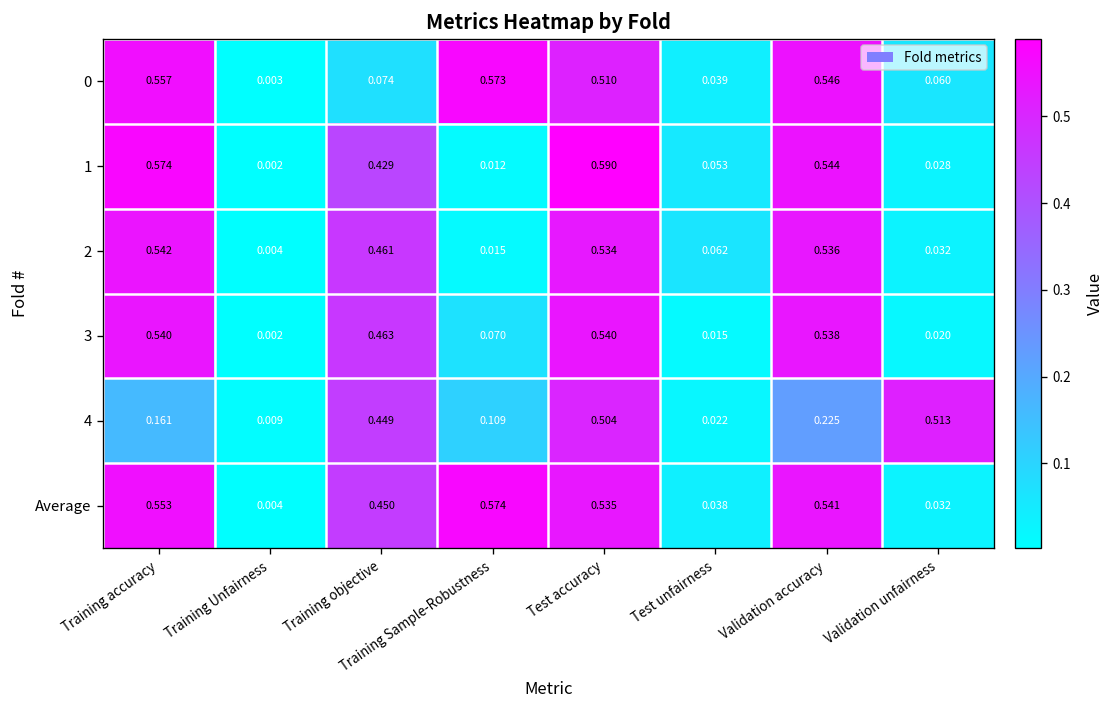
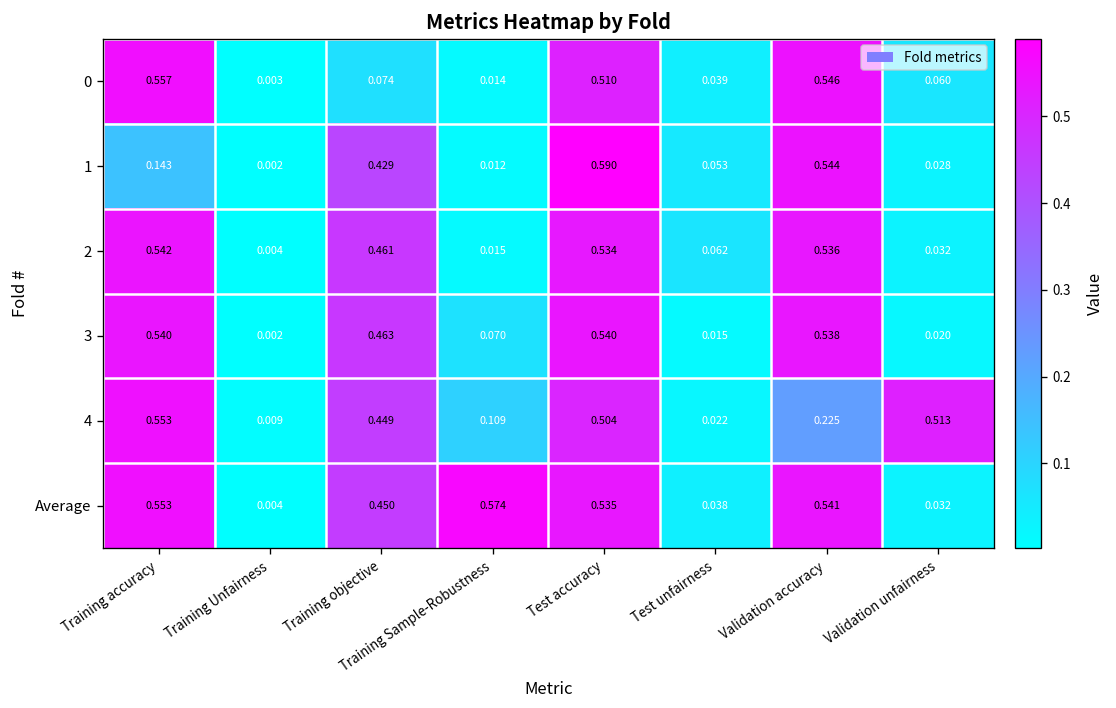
0, Training Sample-Robustness: 0.573 -> 0.014
1, Training accuracy: 0.574 -> 0.143
4, Training accuracy: 0.161 -> 0.553
